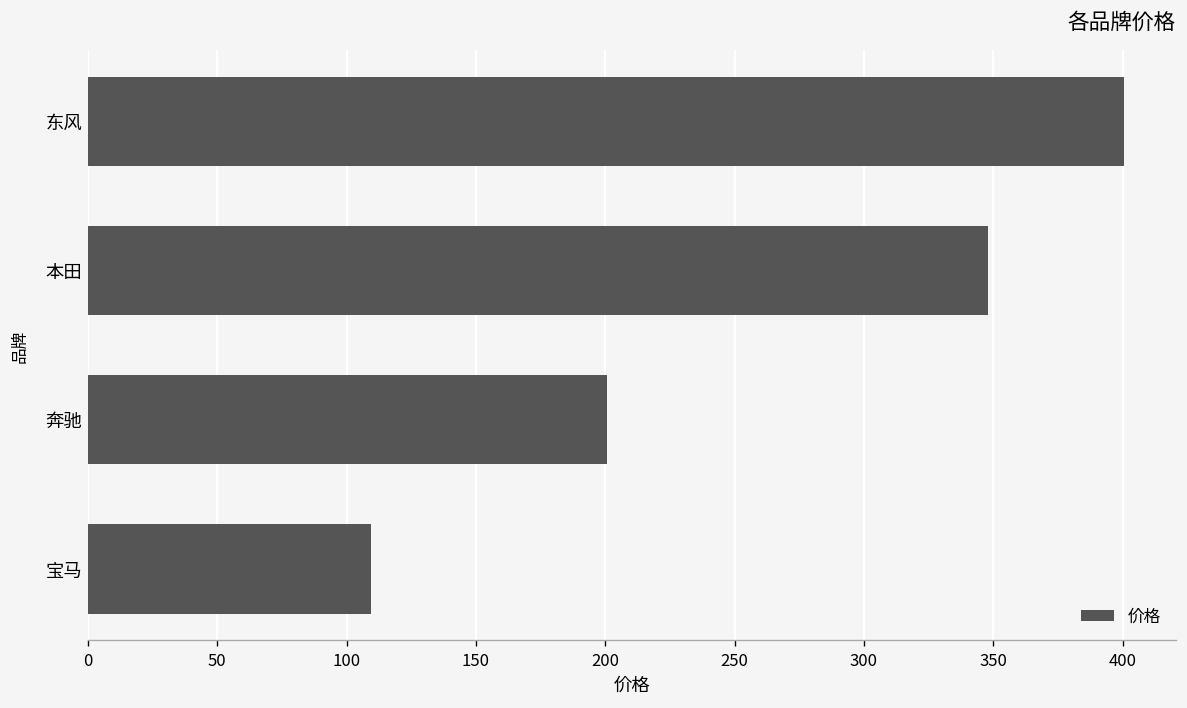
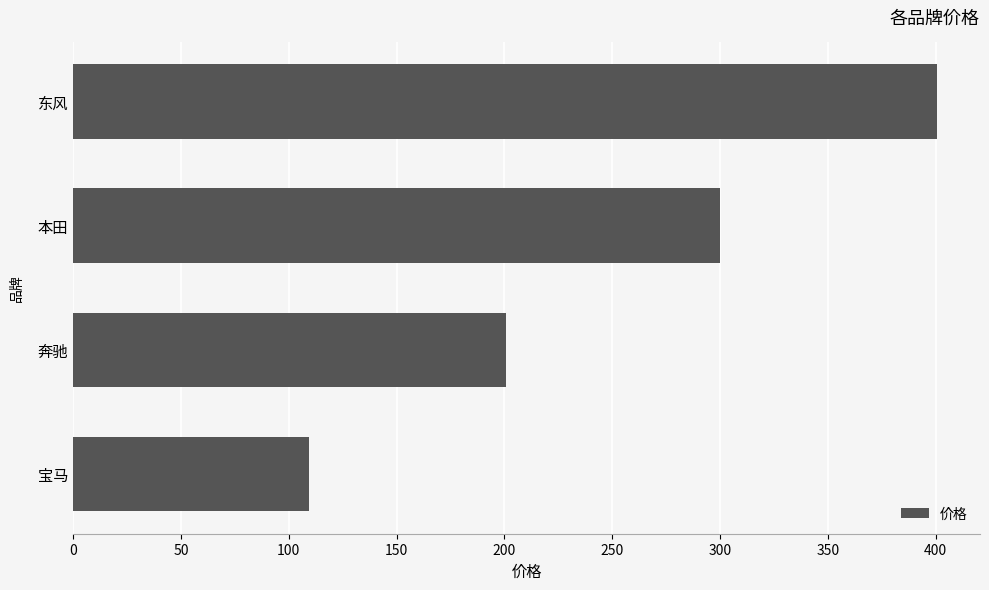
本田: 348 -> 300
